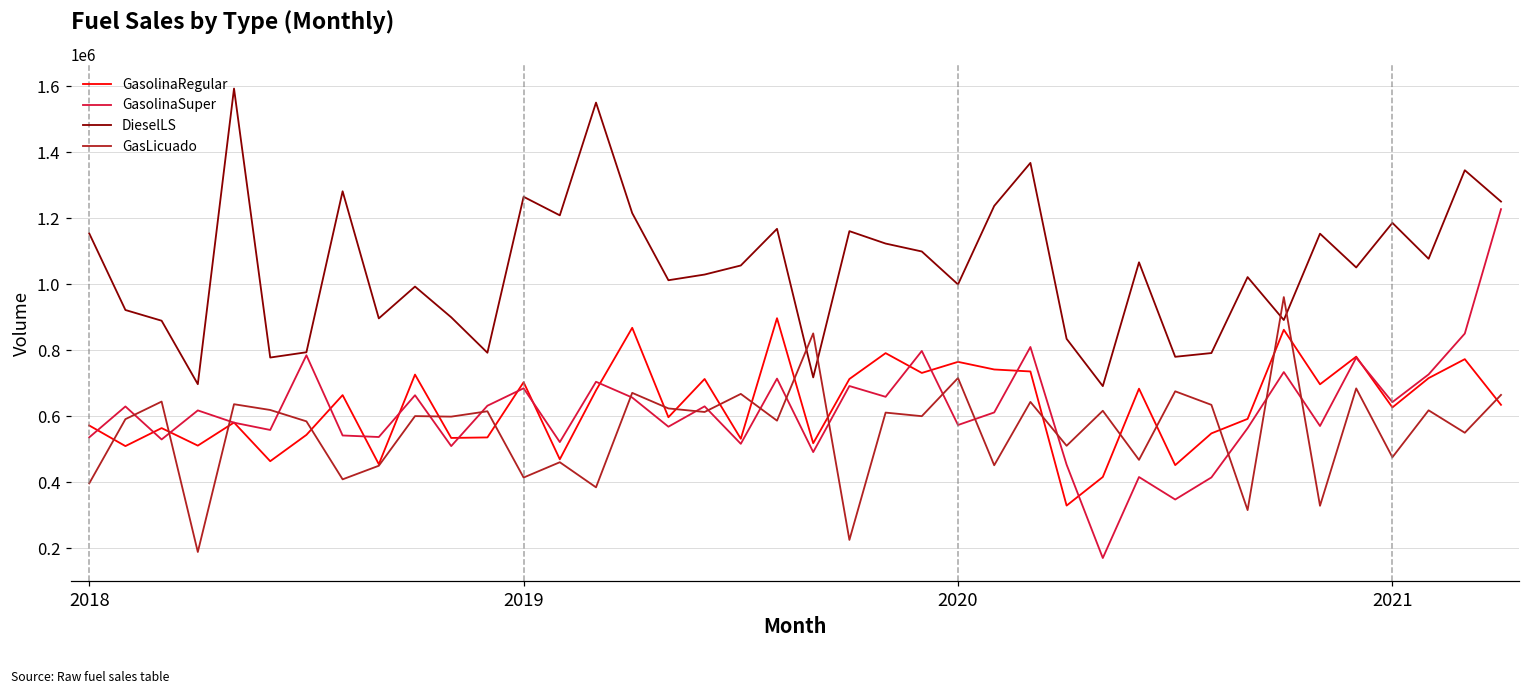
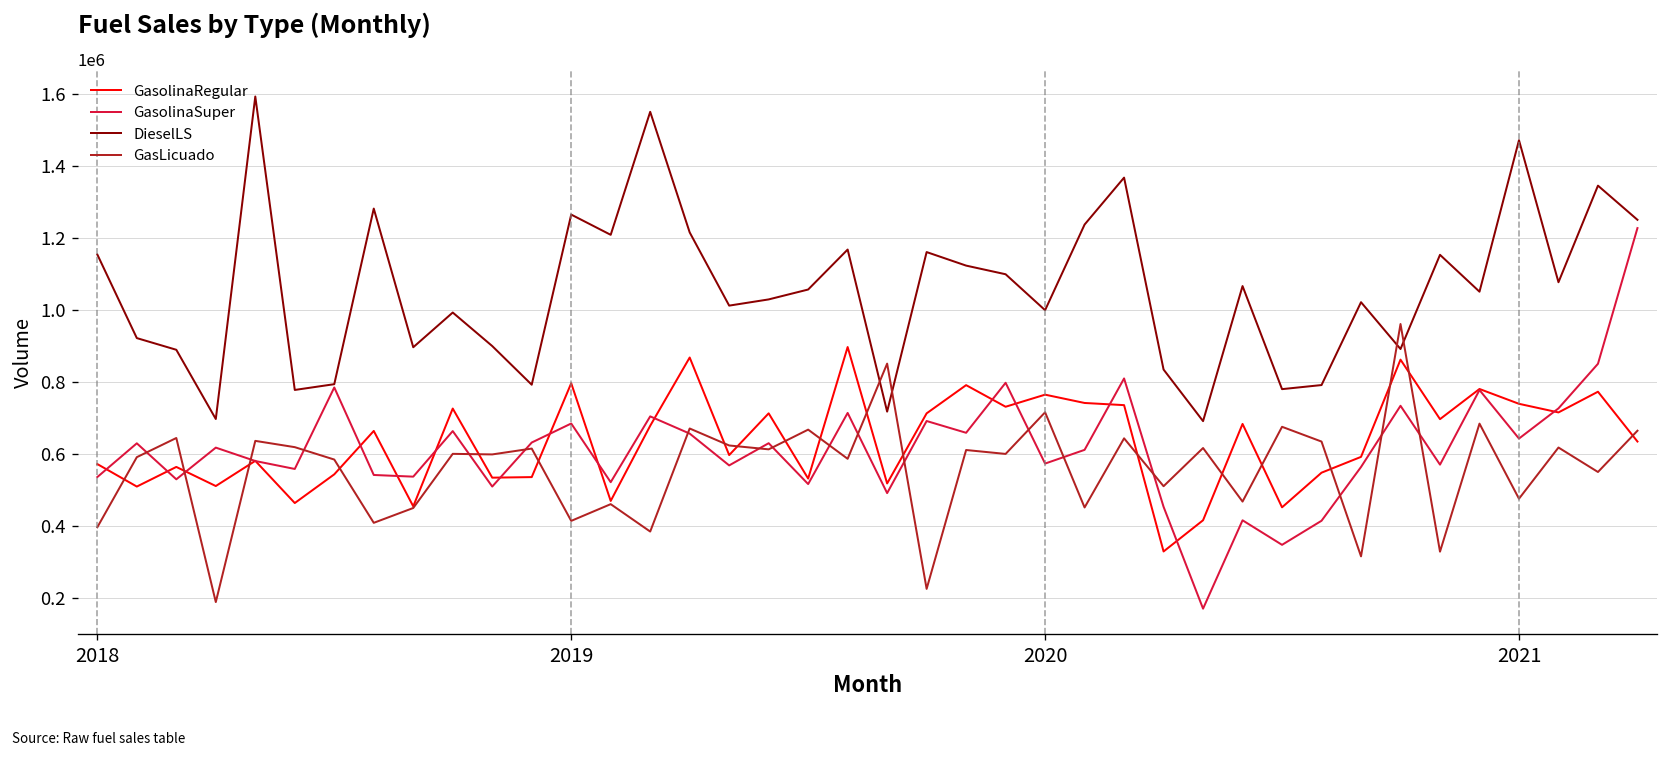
GasolinaRegular, 2019: 700000 -> 800000
GasolinaRegular, 2021: 630000 -> 740000
DieselLS, 2021: 1190000 -> 1470000
